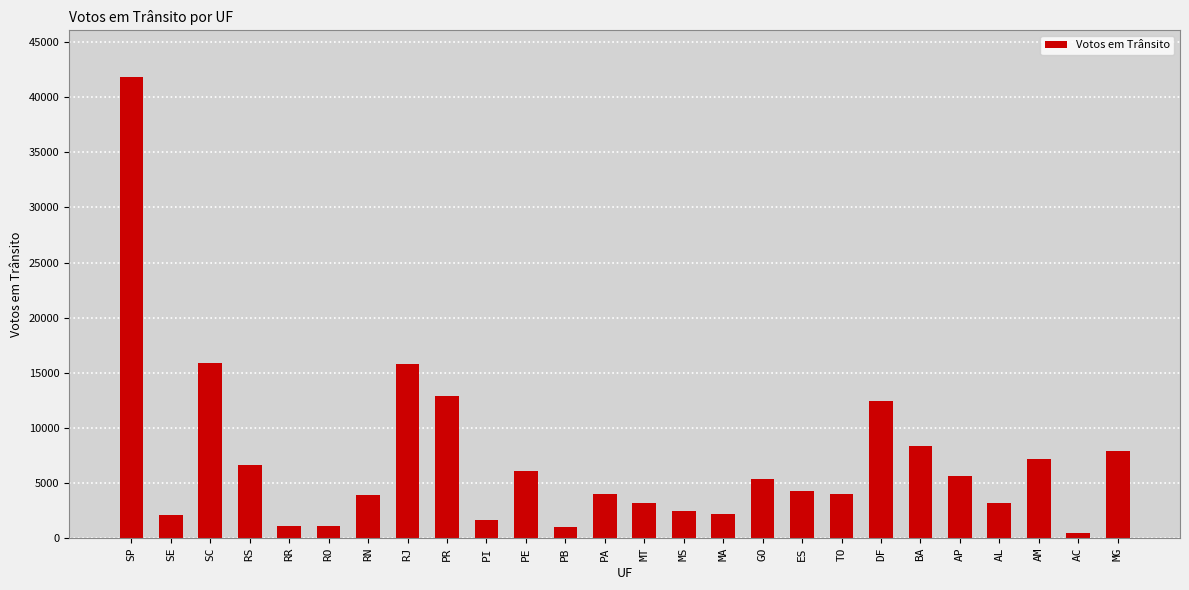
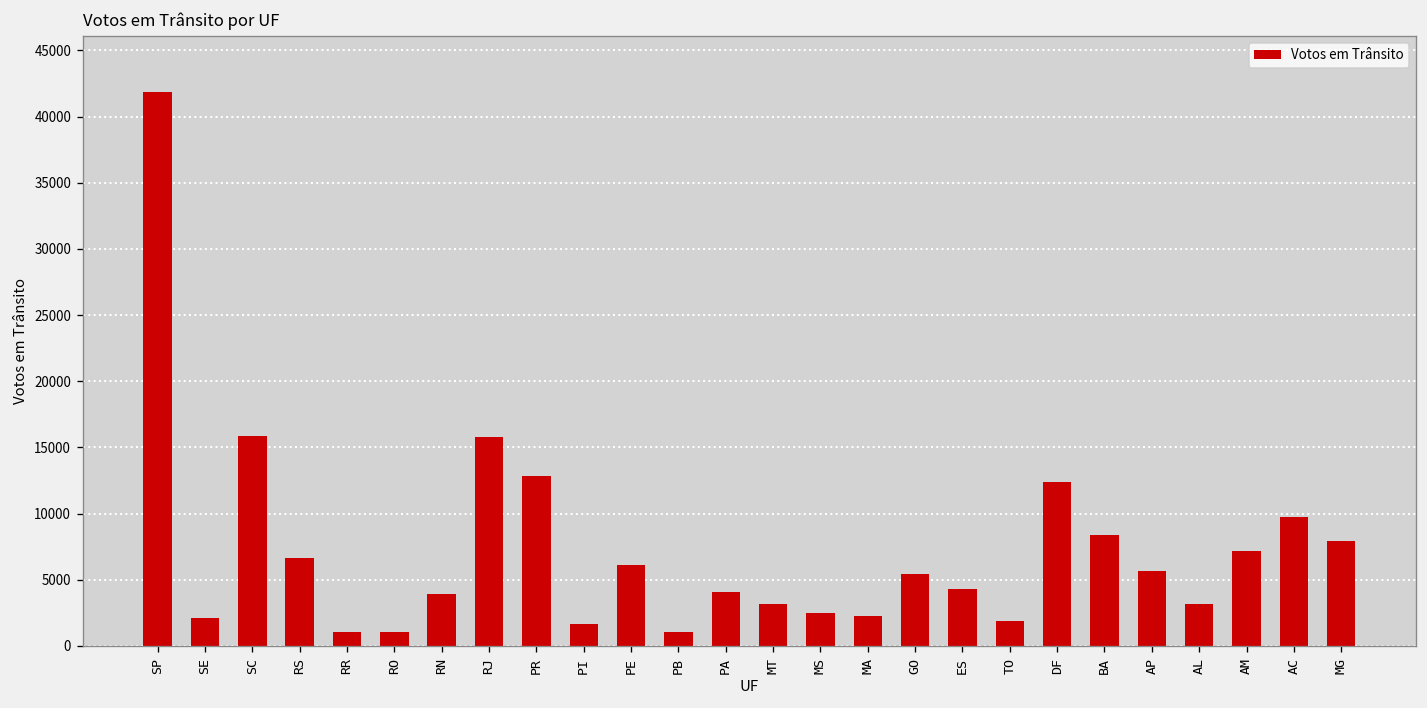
TO: 4000 -> 1900
AC: 500 -> 9700
